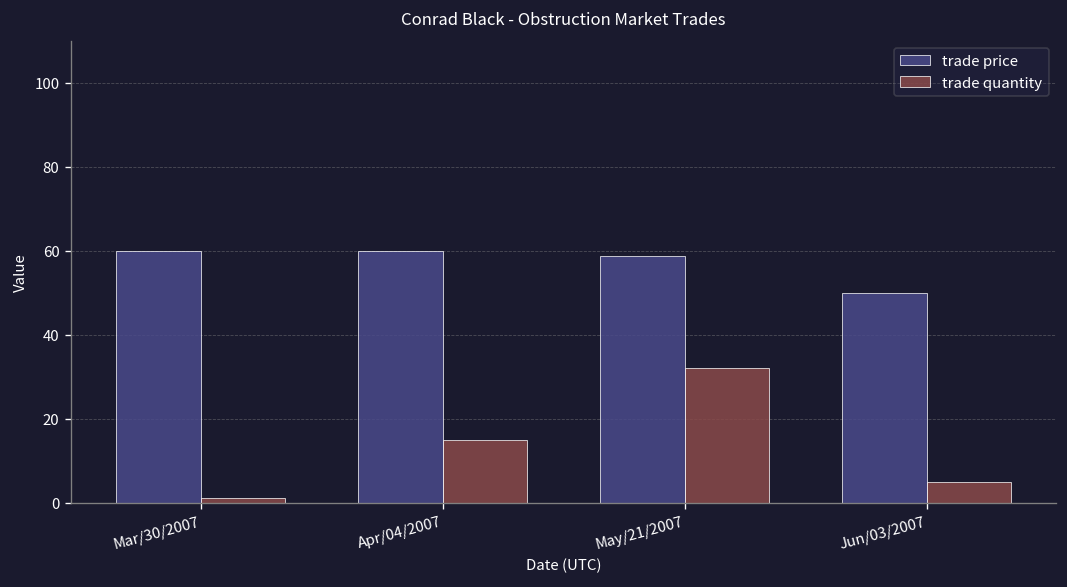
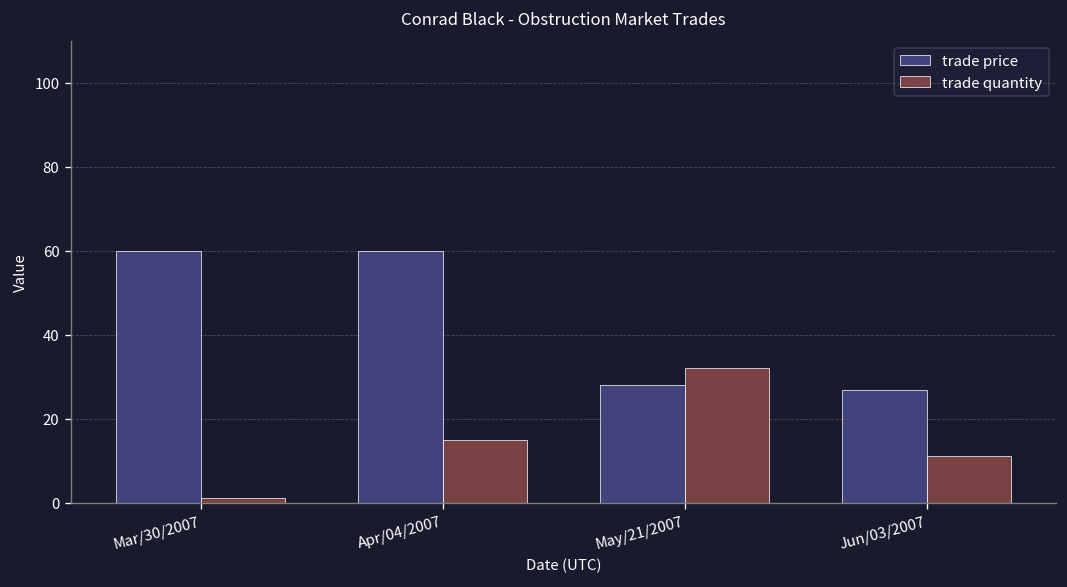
trade price, May/21/2007: 59 -> 28
trade price, Jun/03/2007: 50 -> 27
trade quantity, Jun/03/2007: 5 -> 11
